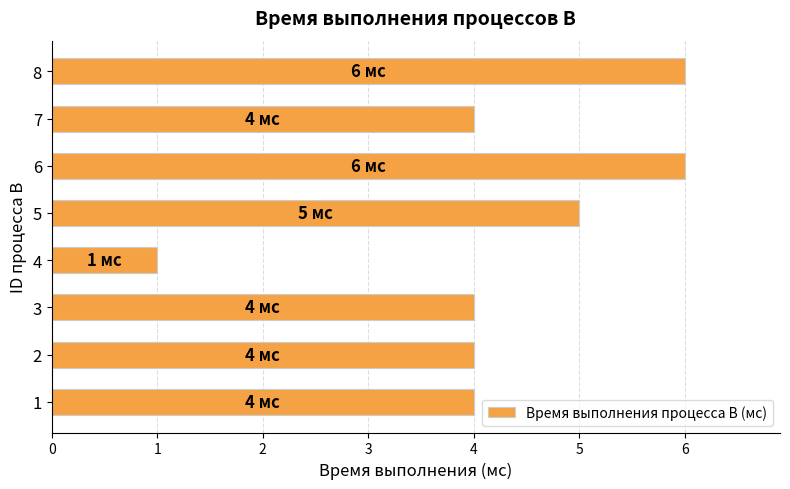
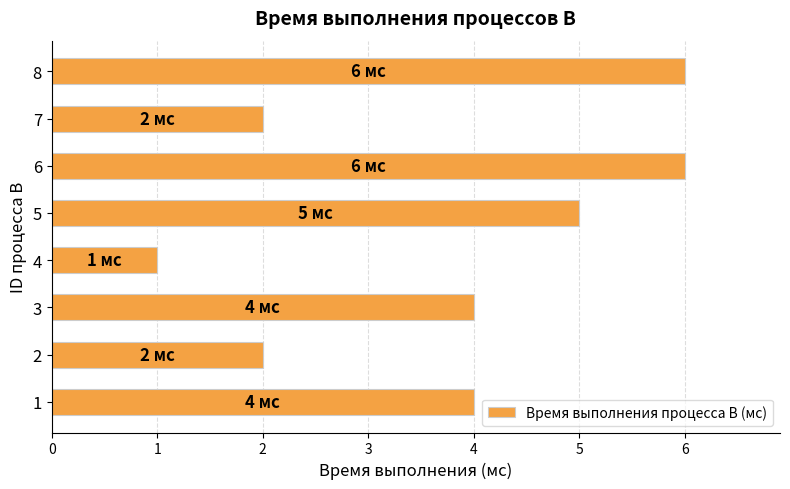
7: 4 -> 2
2: 4 -> 2
